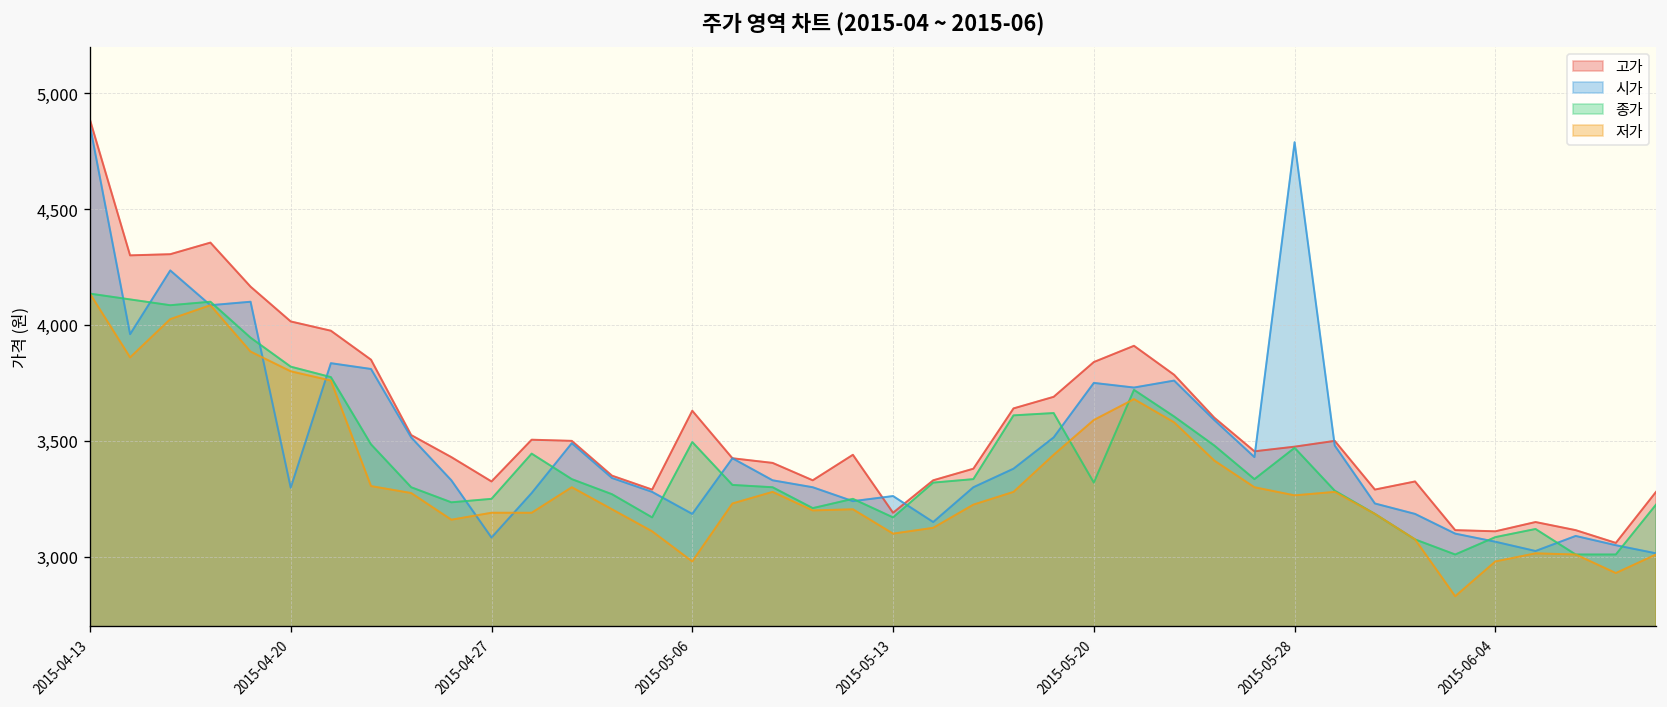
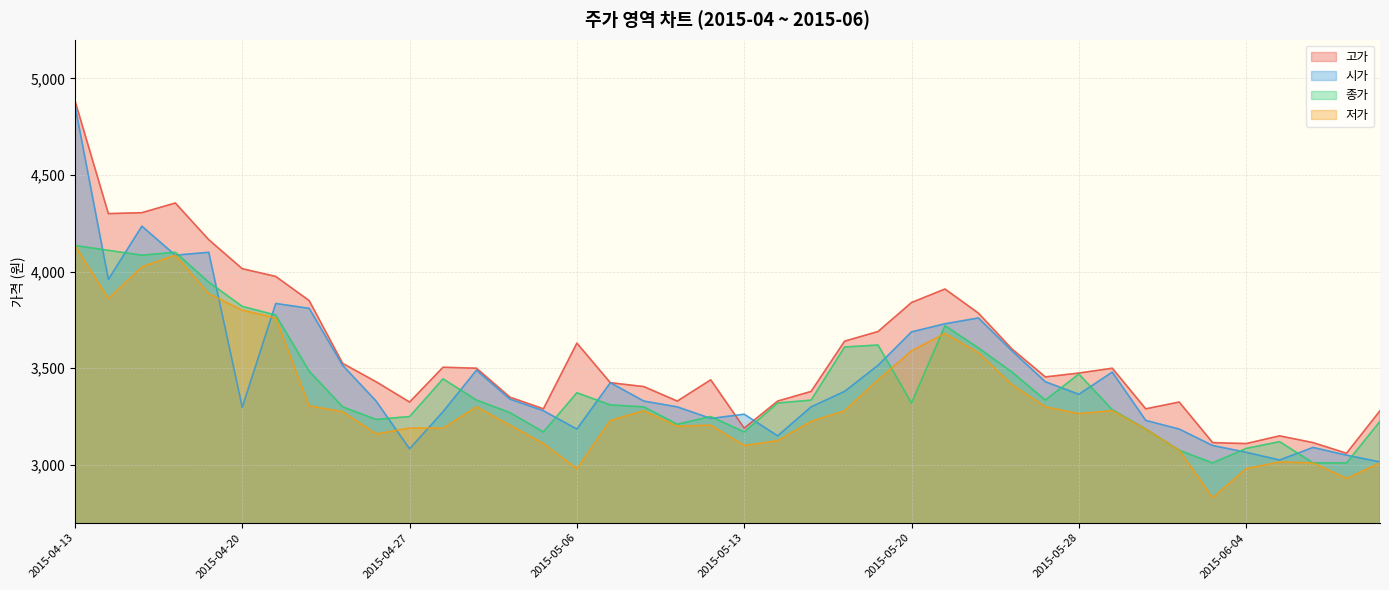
종가, 2015-05-06: 3,500 -> 3,370
시가, 2015-05-20: 3,750 -> 3,690
시가, 2015-05-28: 4,790 -> 3,370
